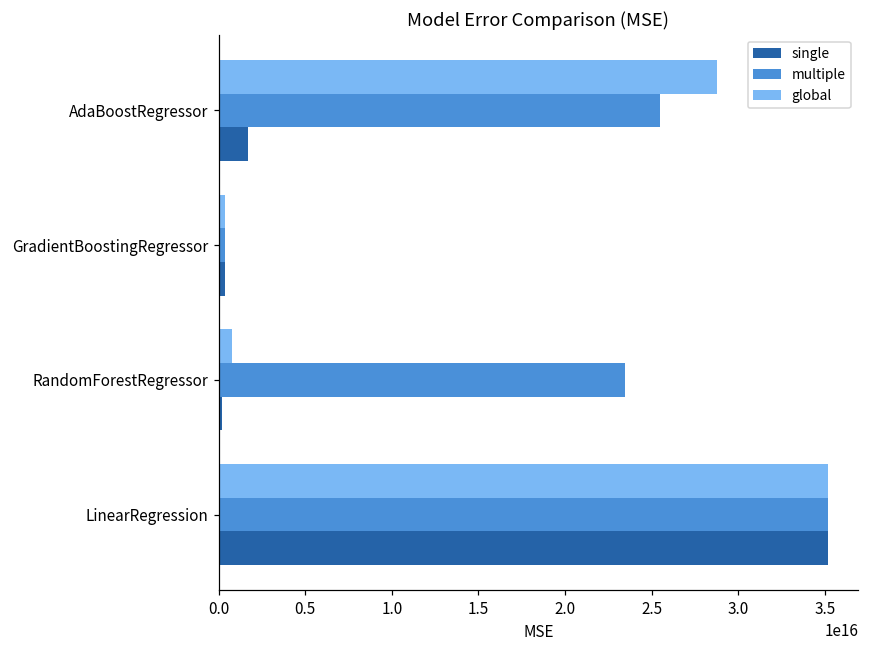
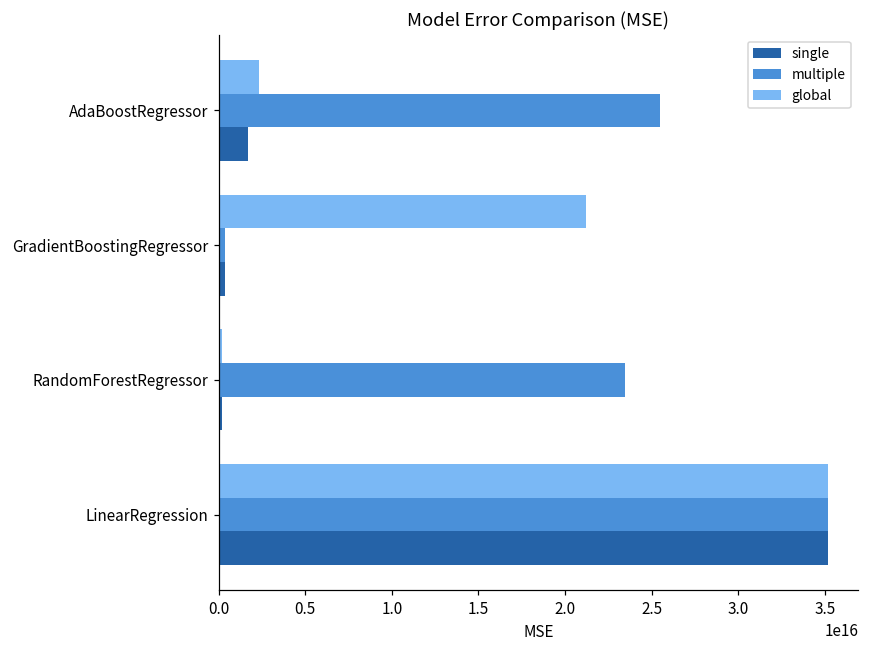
global, AdaBoostRegressor: 28800000000000000 -> 2300000000000000
global, GradientBoostingRegressor: 400000000000000 -> 21200000000000000
global, RandomForestRegressor: 800000000000000 -> 200000000000000
